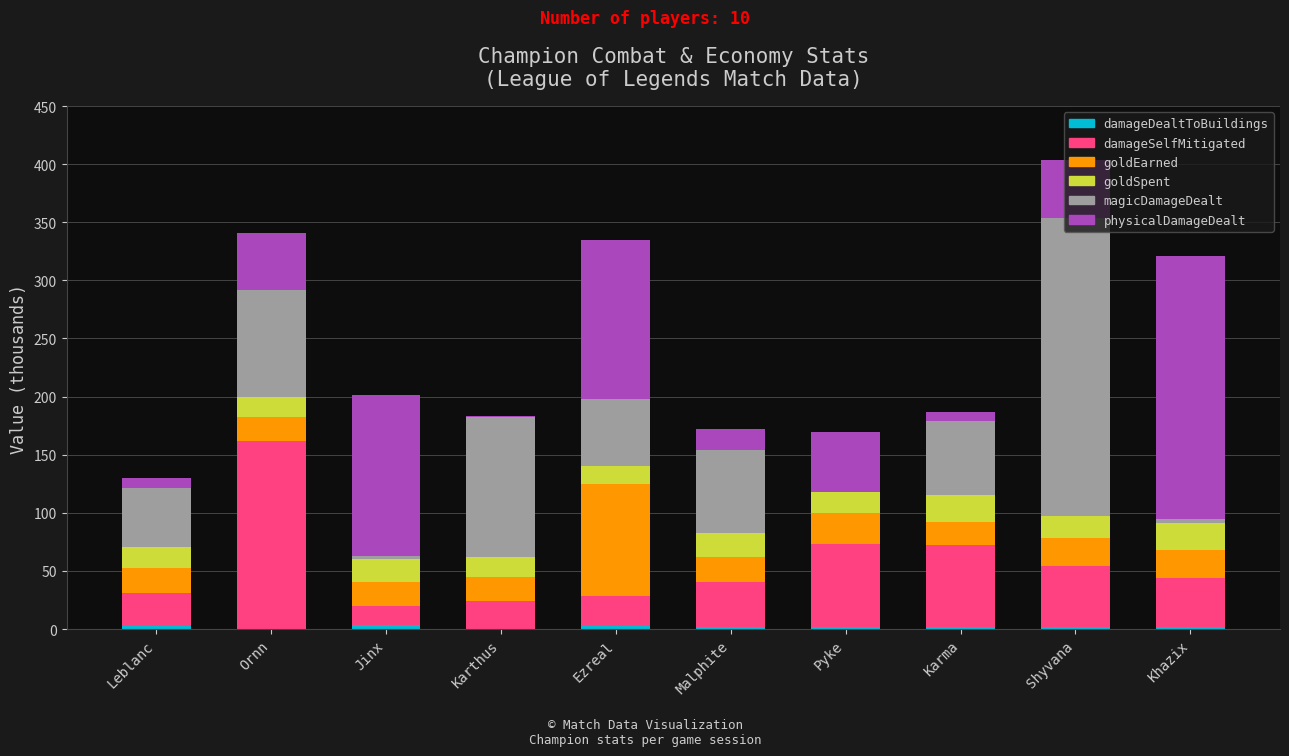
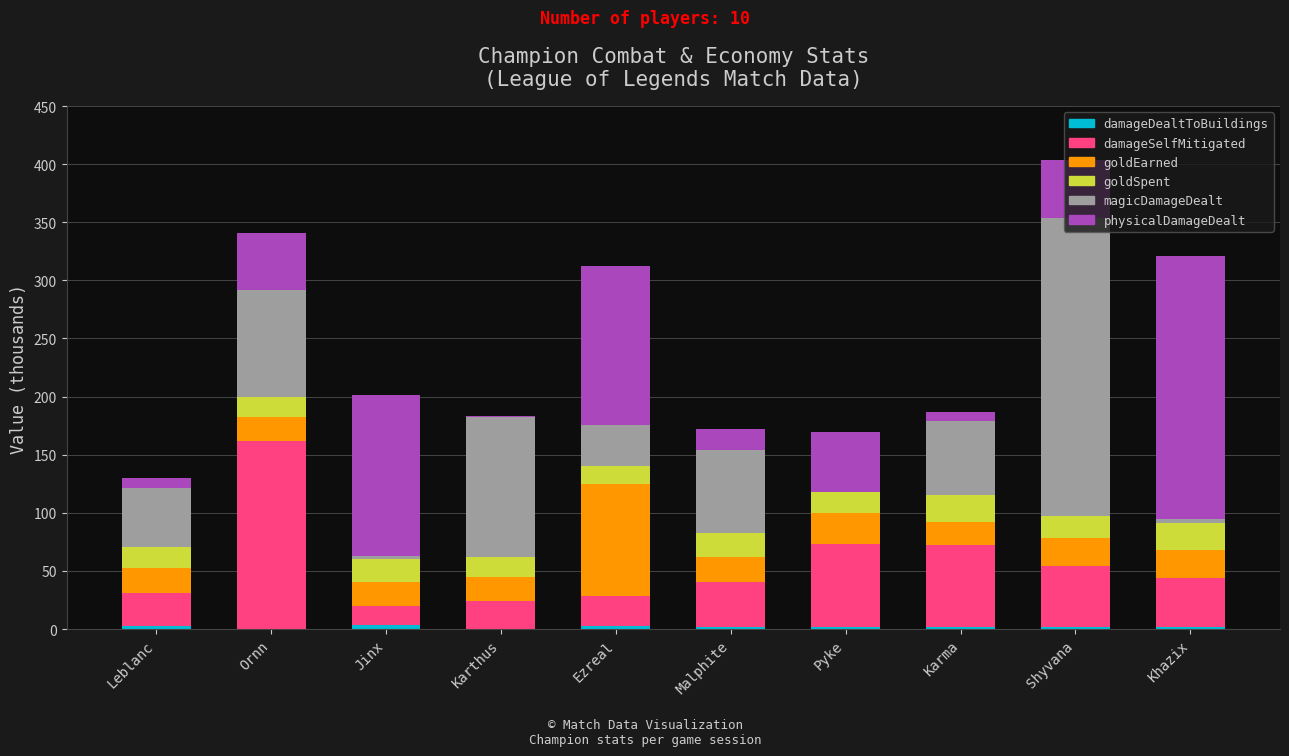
magicDamageDealt, Ezreal: 58 -> 35
